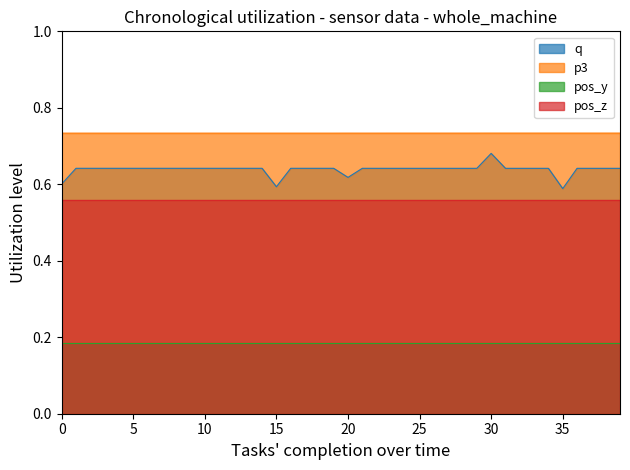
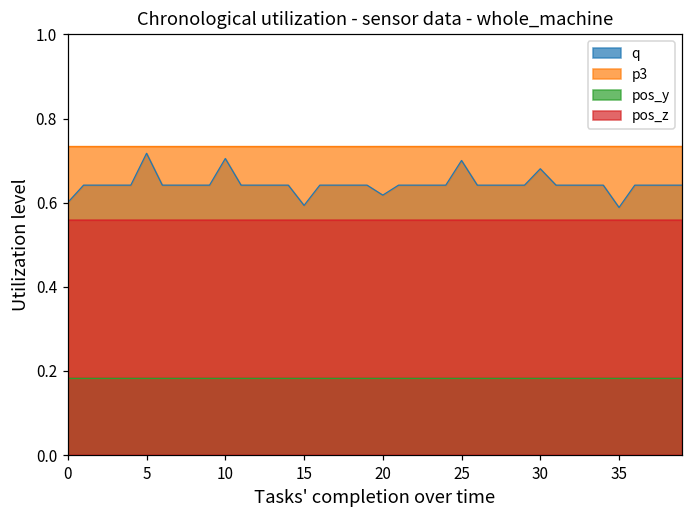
q, 5: 0.64 -> 0.72
q, 10: 0.64 -> 0.71
q, 25: 0.64 -> 0.70
